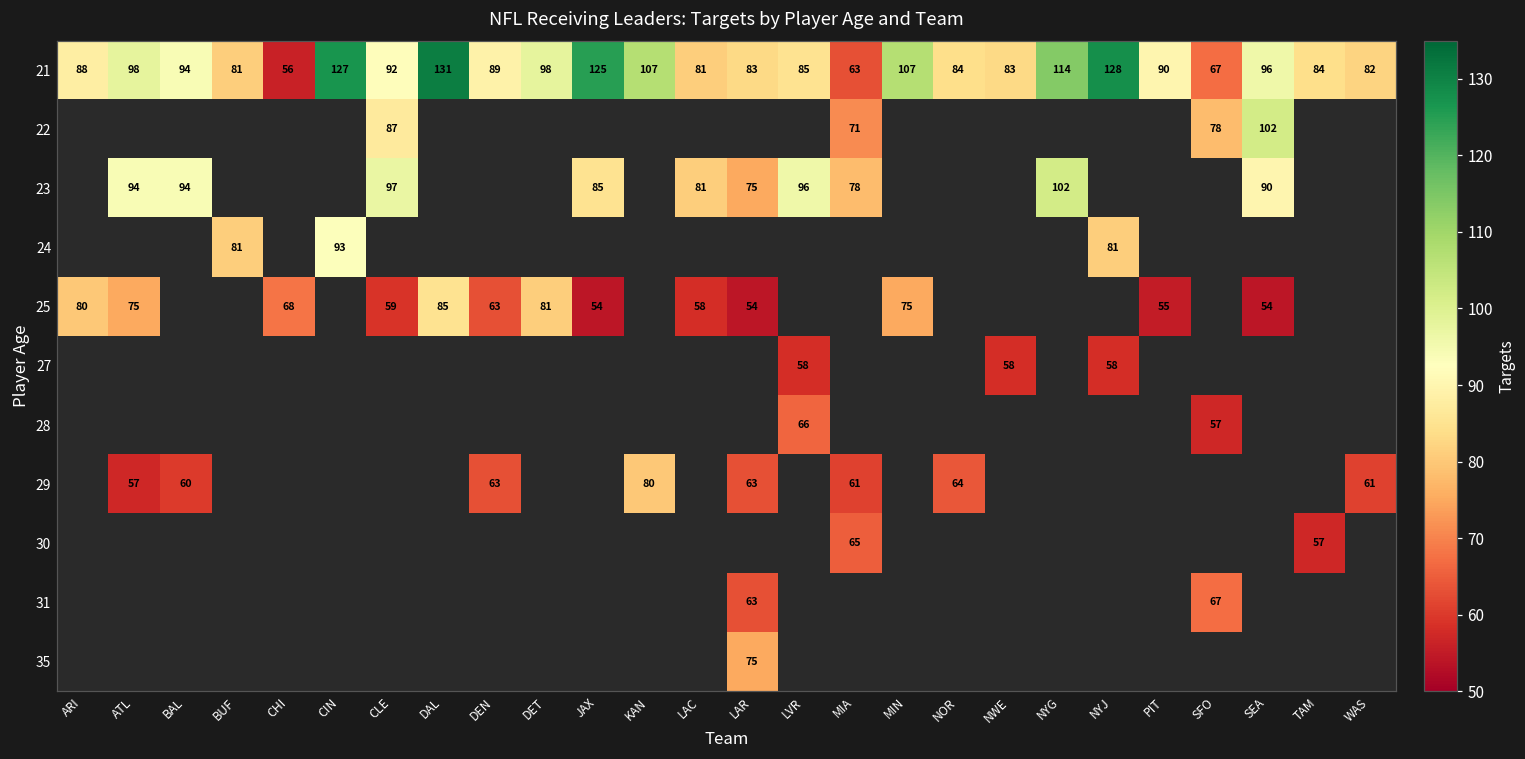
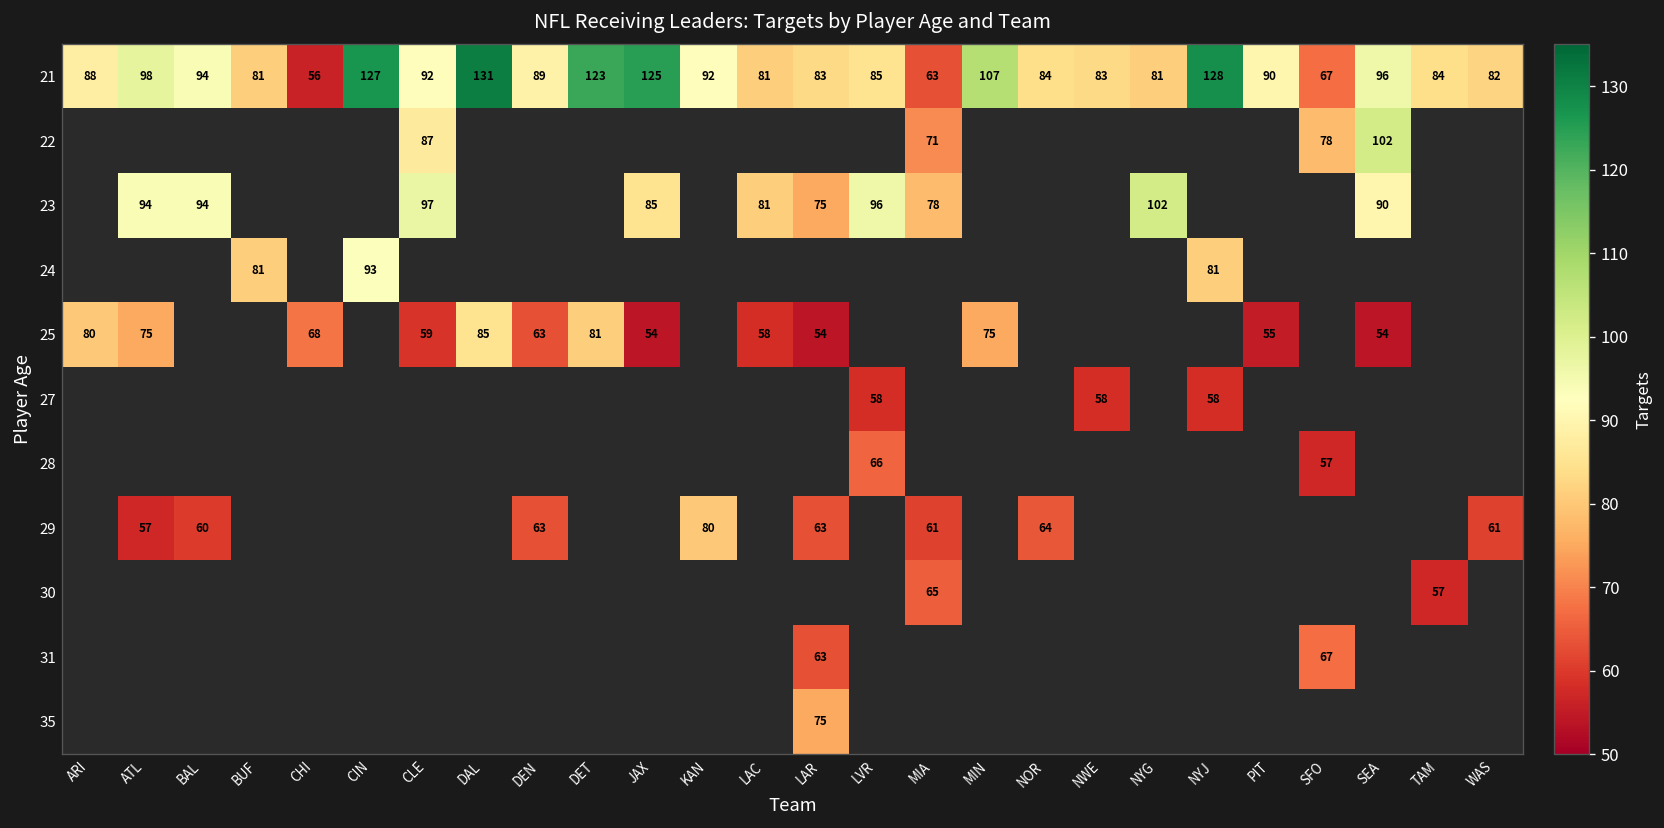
21, DET: 98 -> 123
21, KAN: 107 -> 92
21, NYG: 114 -> 81
